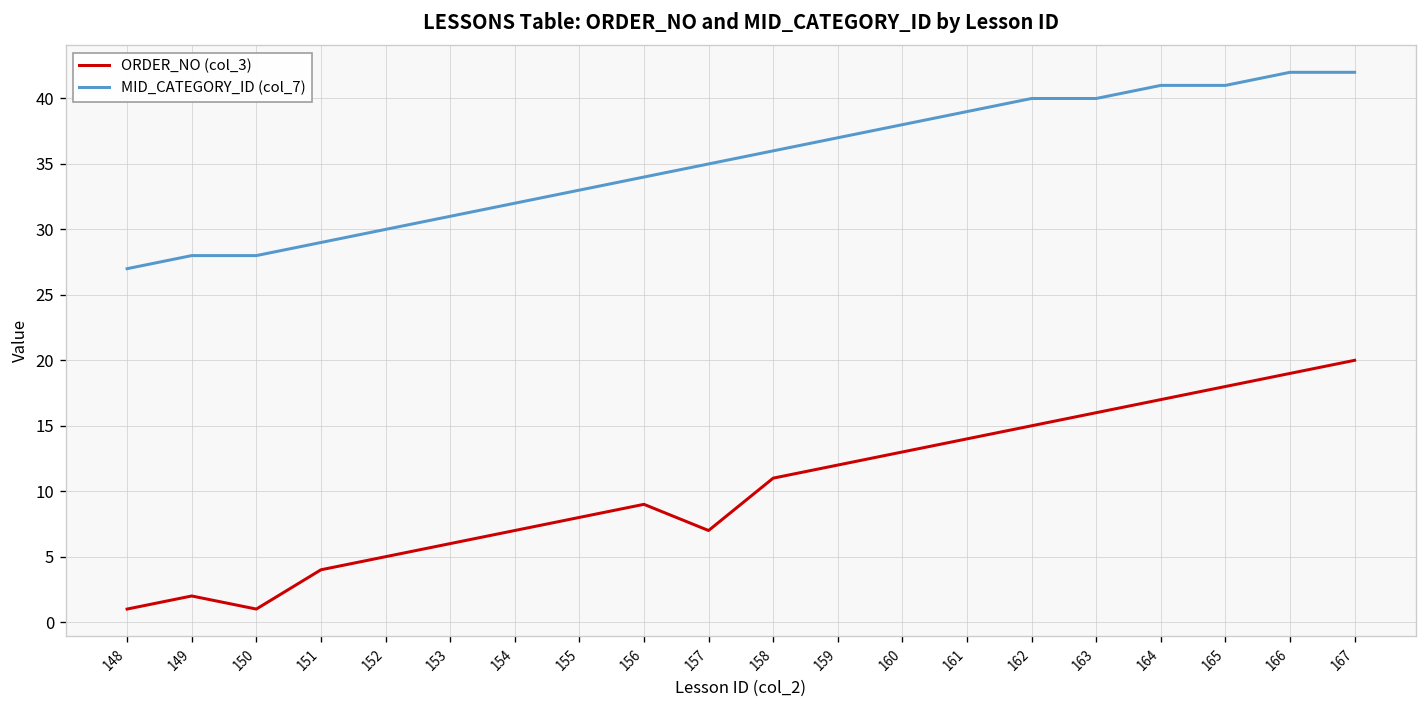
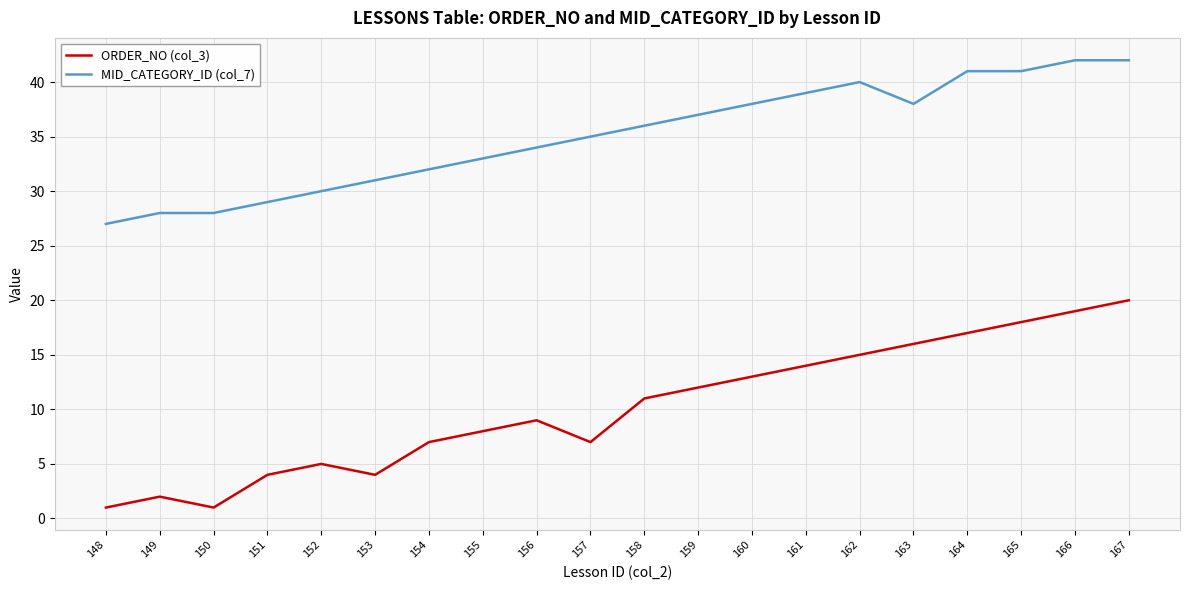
ORDER_NO (col_3), 153: 6 -> 4
MID_CATEGORY_ID (col_7), 163: 40 -> 38
